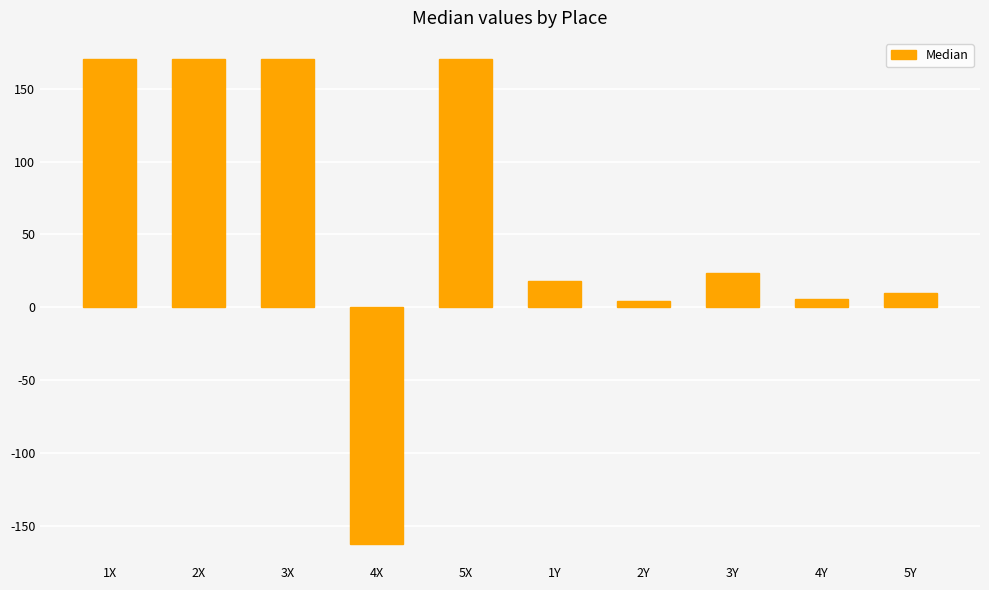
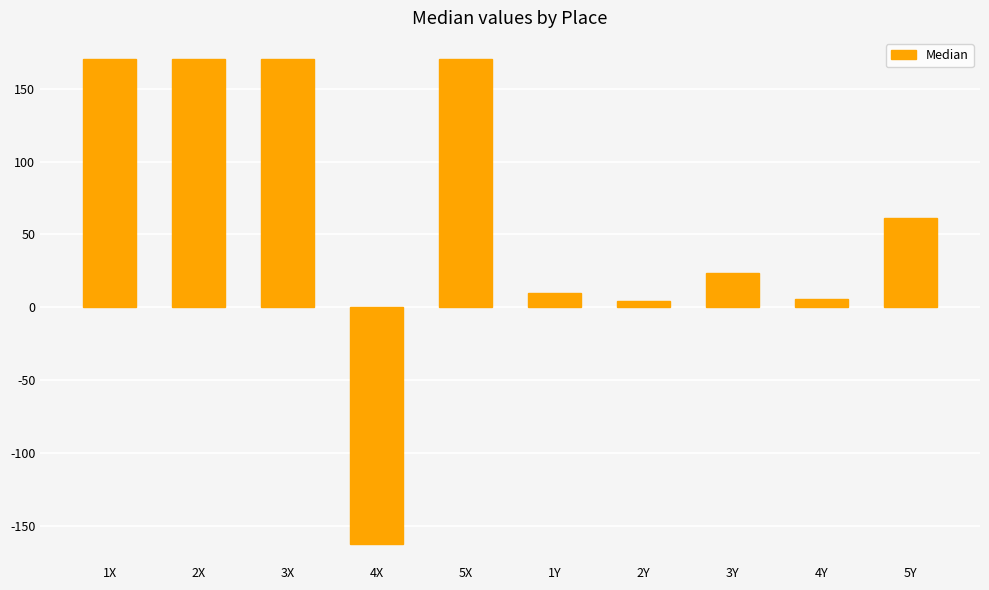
1Y: 18 -> 10
5Y: 10 -> 61
